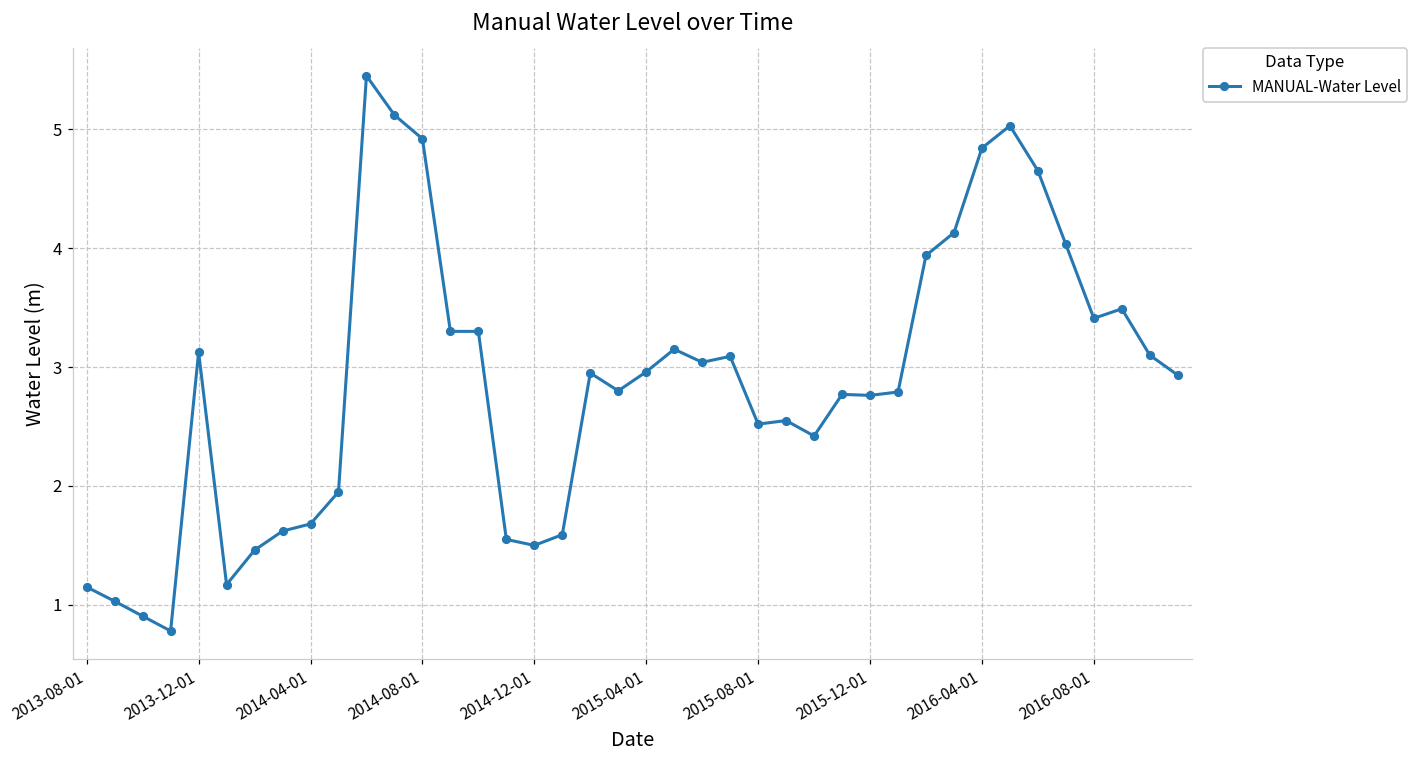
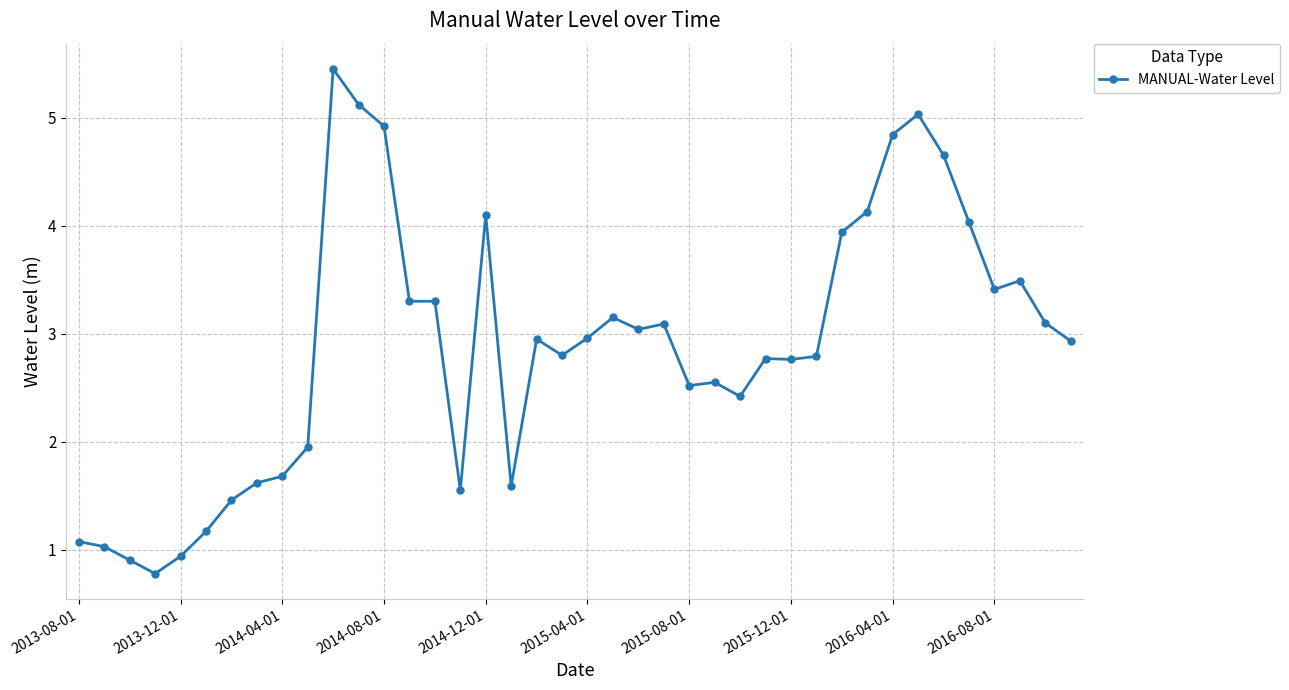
2013-08-01: 1.15 -> 1.08
2013-12-01: 3.13 -> 0.94
2014-12-01: 1.5 -> 4.1
